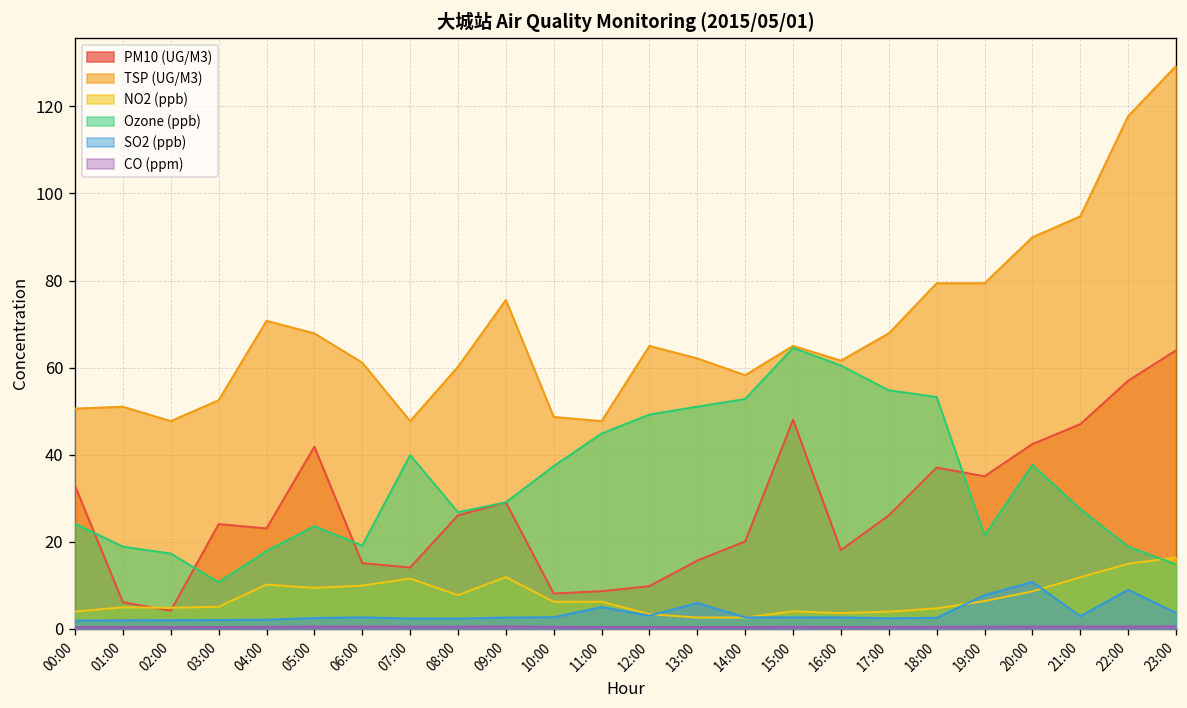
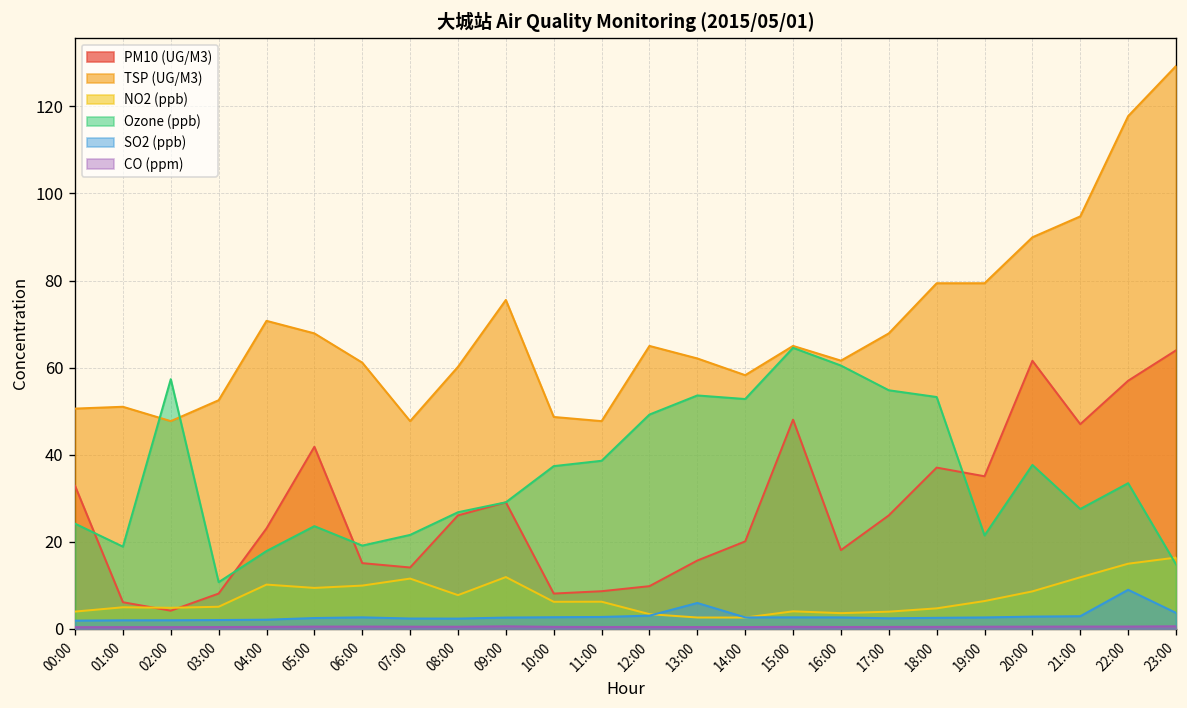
Ozone (ppb), 02:00: 17 -> 57
PM10 (UG/M3), 03:00: 24 -> 8
Ozone (ppb), 07:00: 40 -> 22
Ozone (ppb), 11:00: 45 -> 39
SO2 (ppb), 11:00: 5 -> 3
Ozone (ppb), 13:00: 51 -> 54
SO2 (ppb), 19:00: 8 -> 3
PM10 (UG/M3), 20:00: 42 -> 62
SO2 (ppb), 20:00: 11 -> 3
Ozone (ppb), 22:00: 19 -> 33
